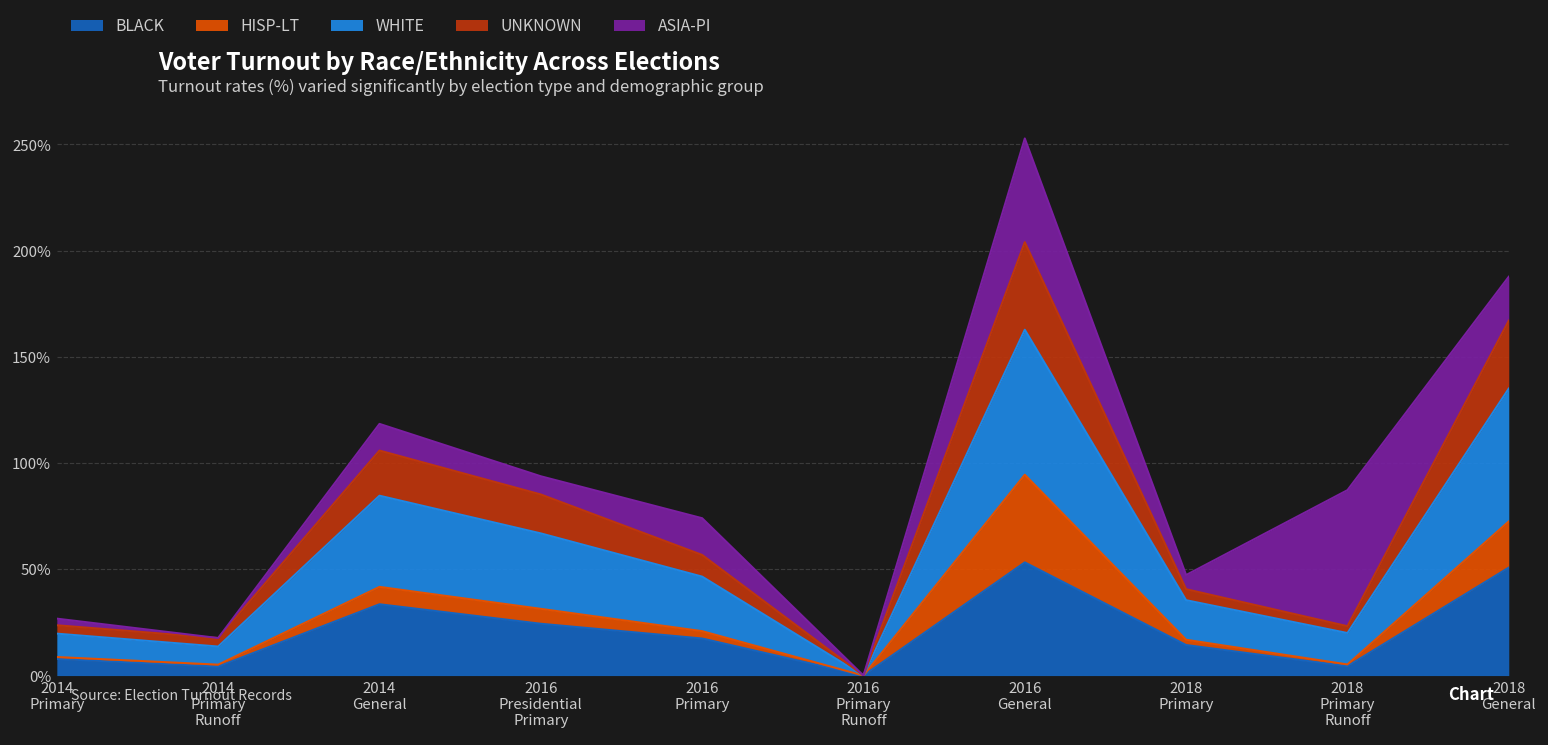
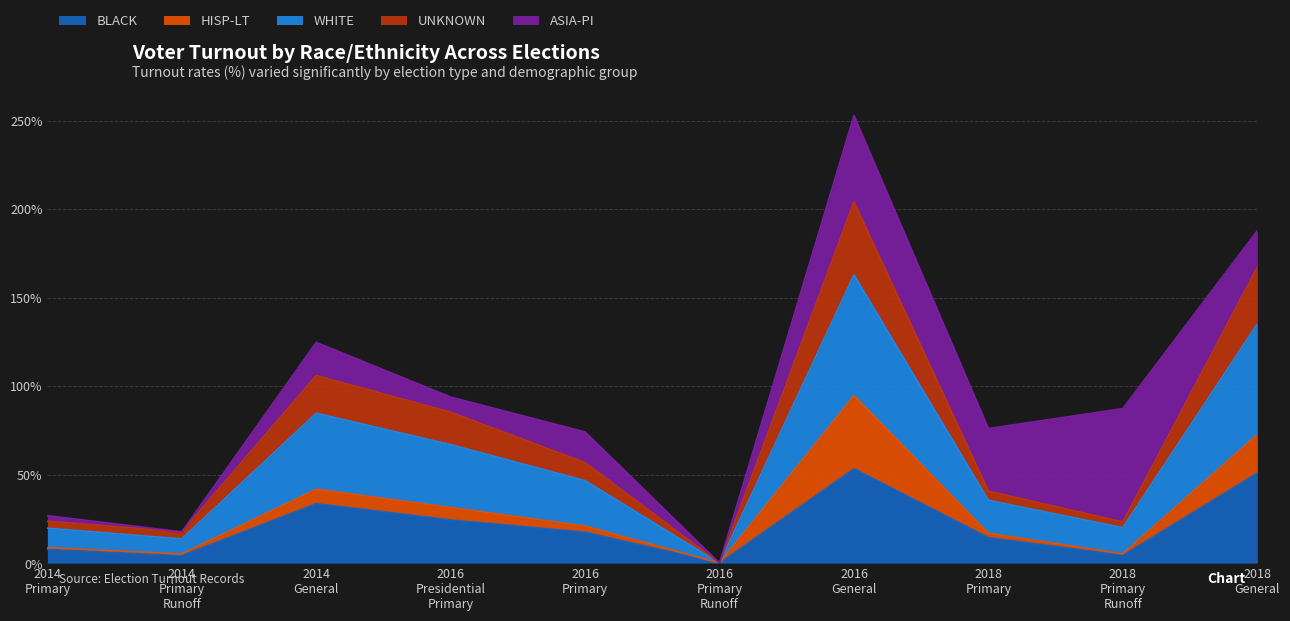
ASIA-PI, 2014 General: 13% -> 19%
ASIA-PI, 2018 Primary: 7% -> 35%
